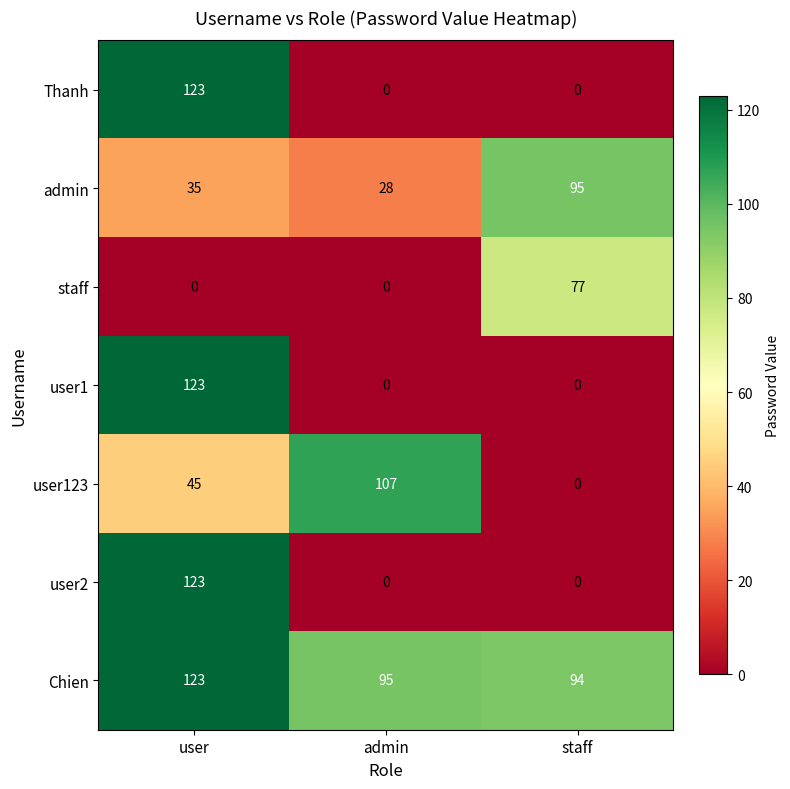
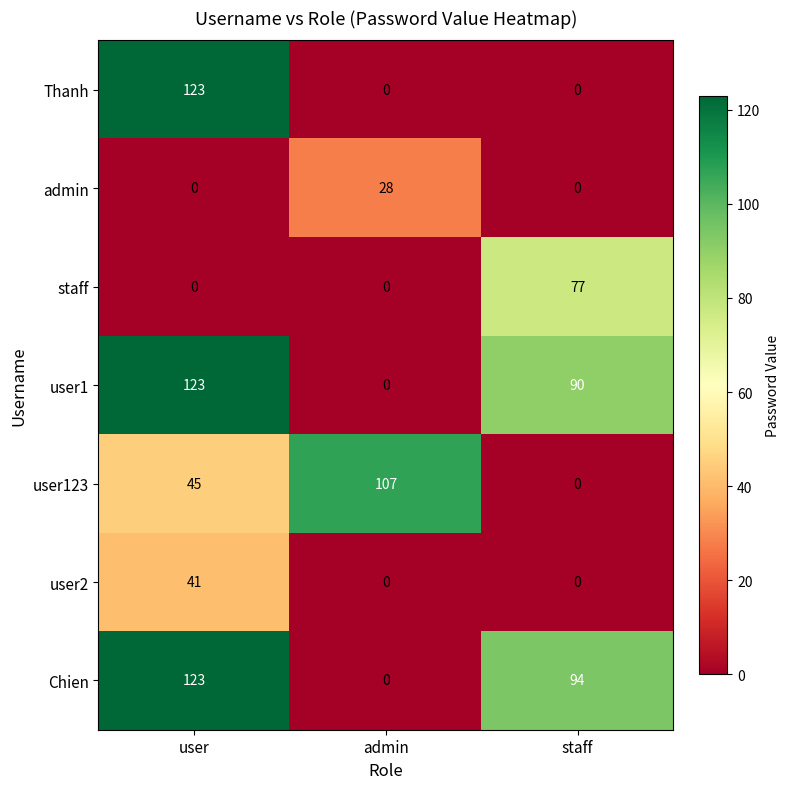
admin, user: 35 -> 0
admin, staff: 95 -> 0
user1, staff: 0 -> 90
user2, user: 123 -> 41
Chien, admin: 95 -> 0
